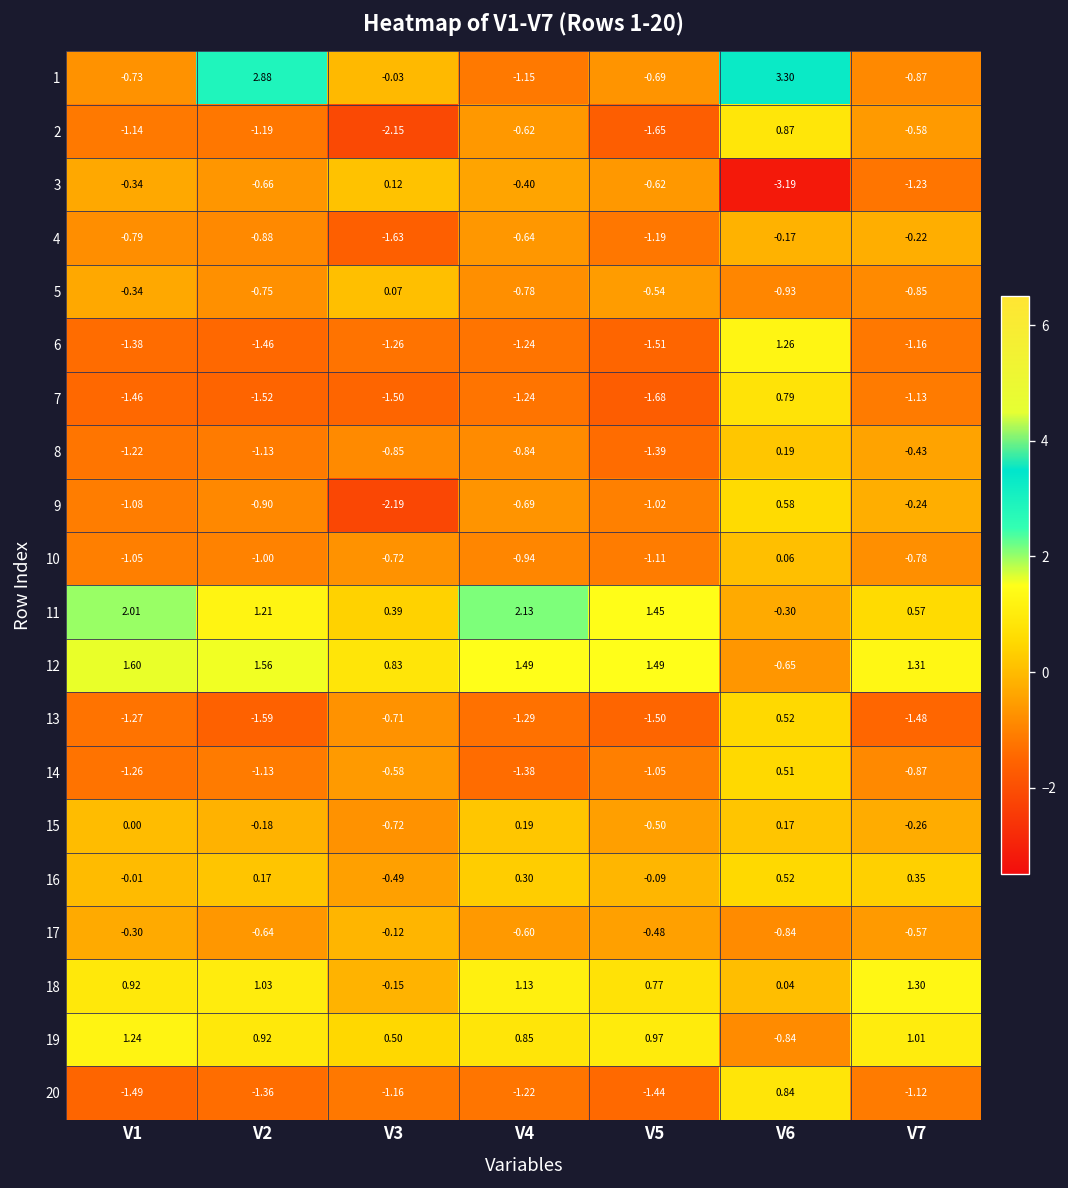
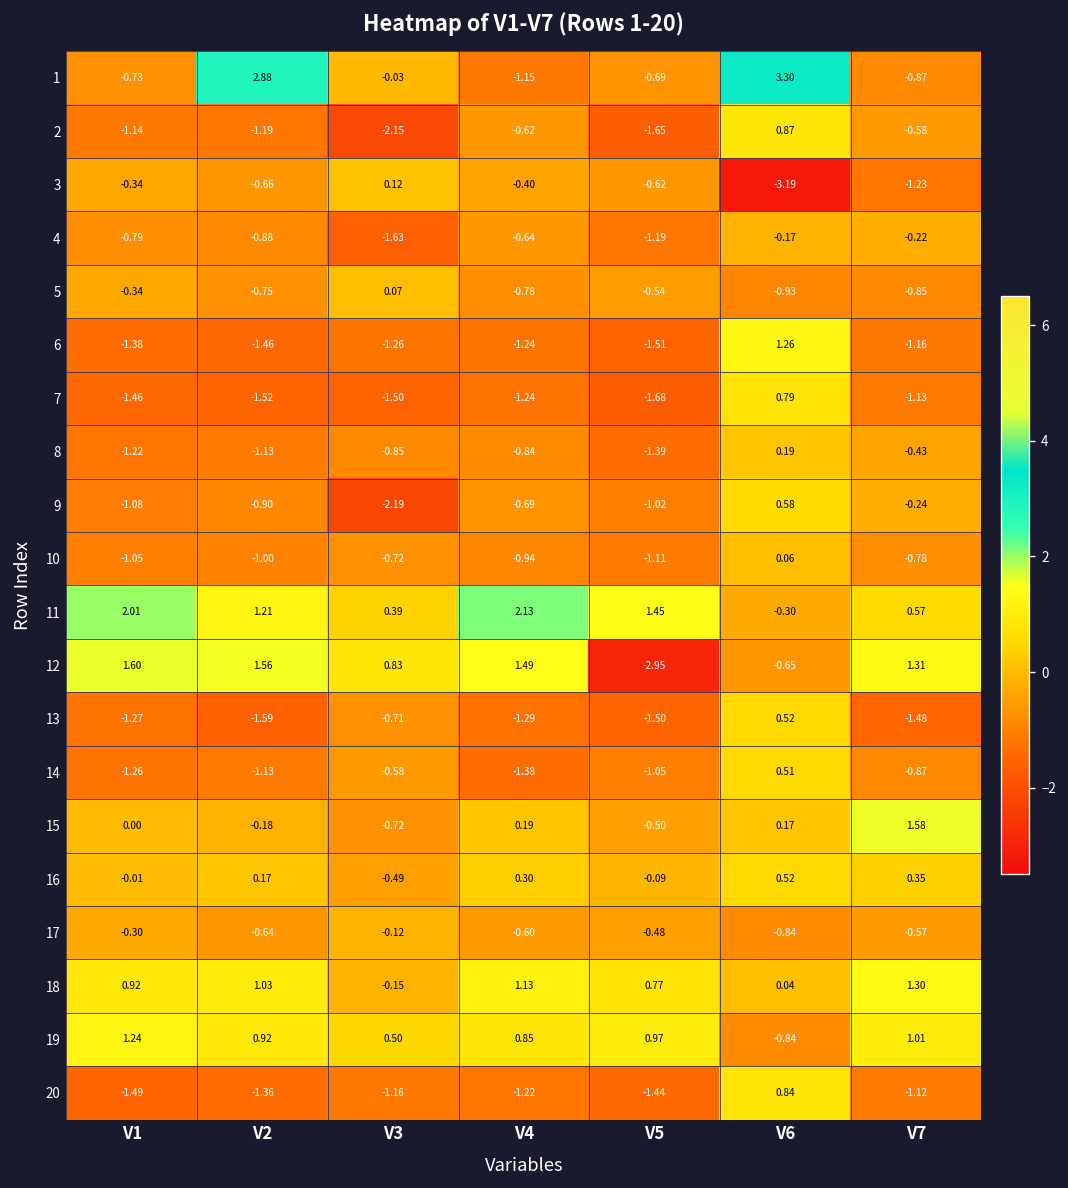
12, V5: 1.49 -> -2.95
15, V7: -0.26 -> 1.58
